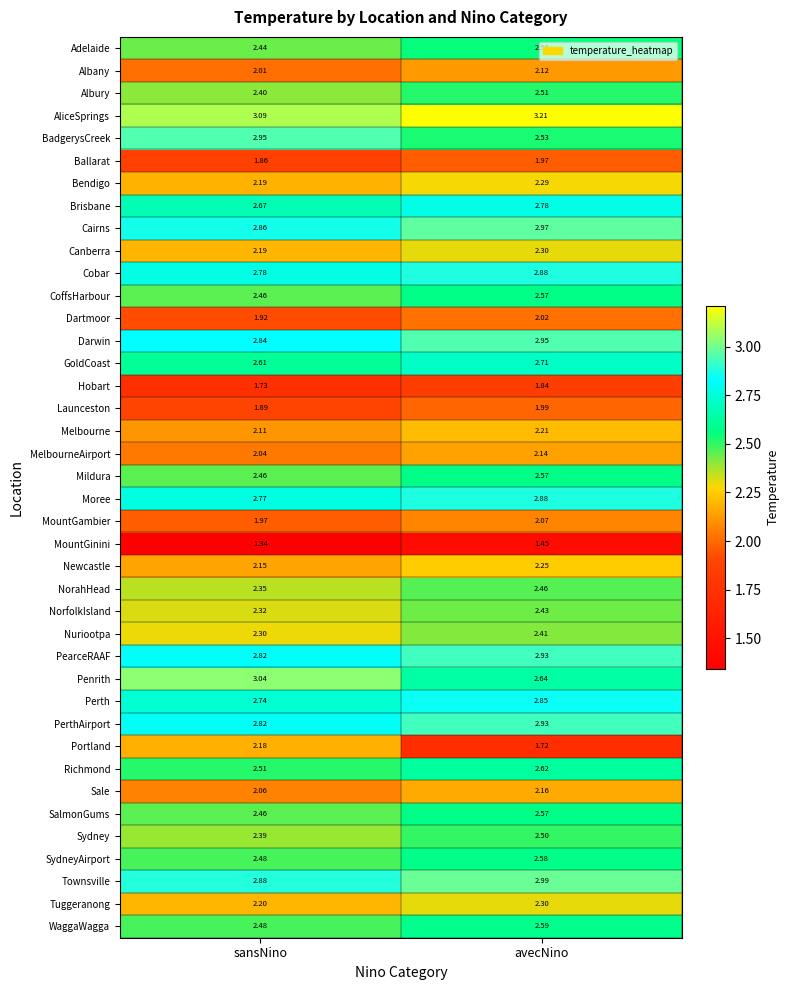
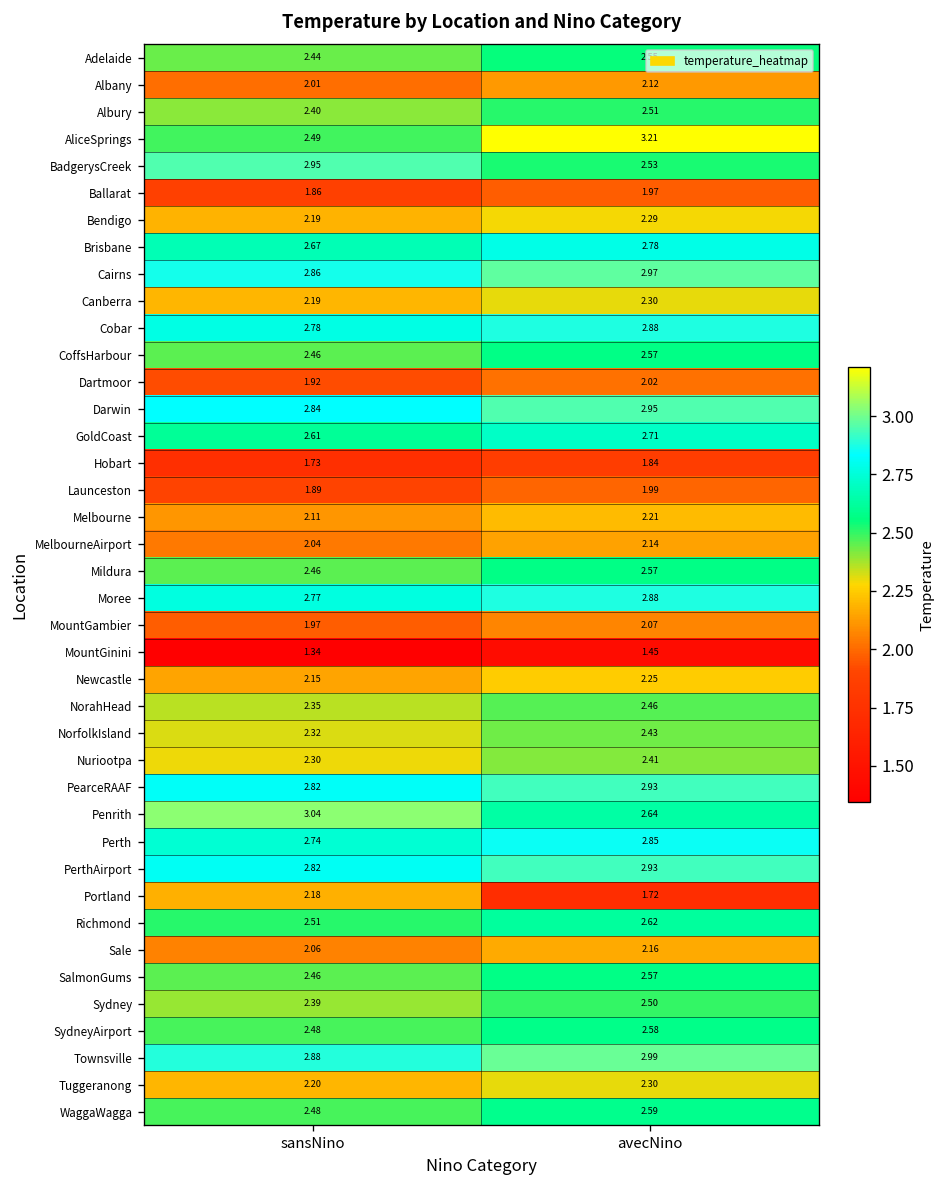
AliceSprings, sansNino: 3.09 -> 2.49
